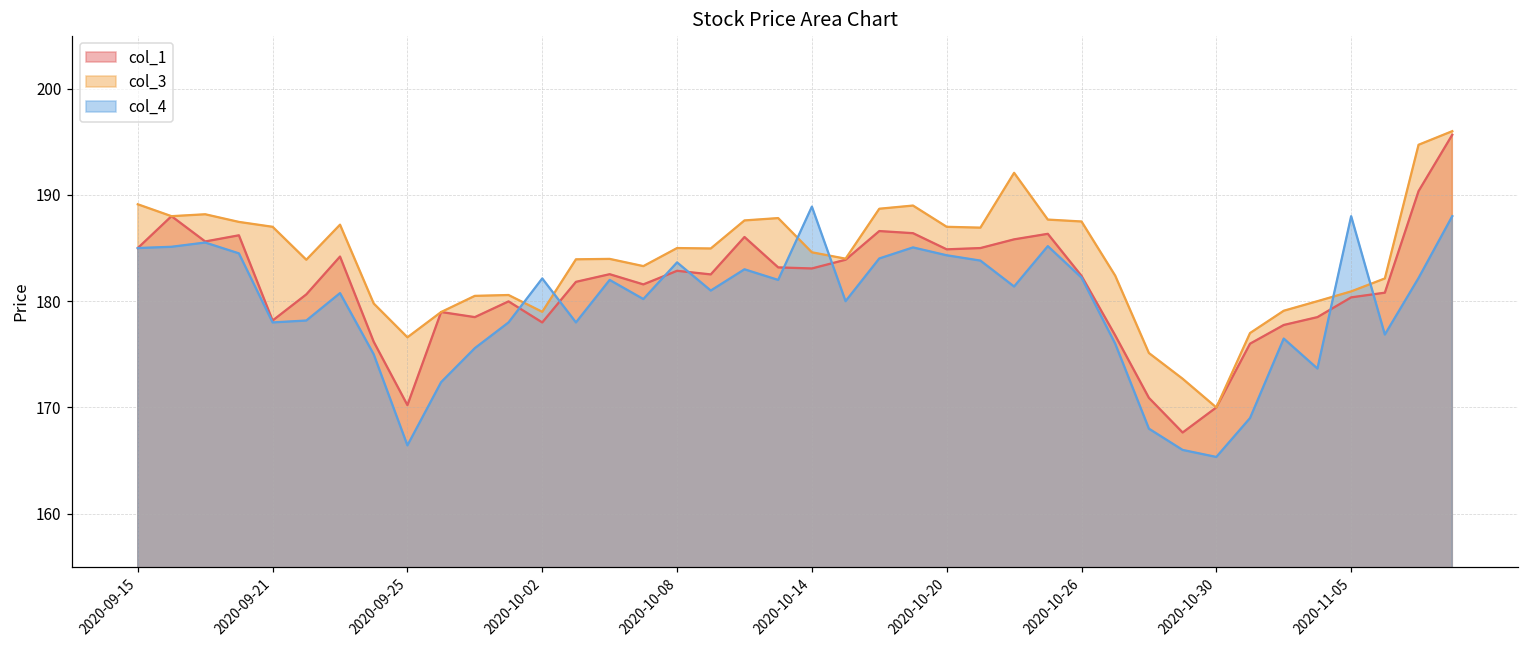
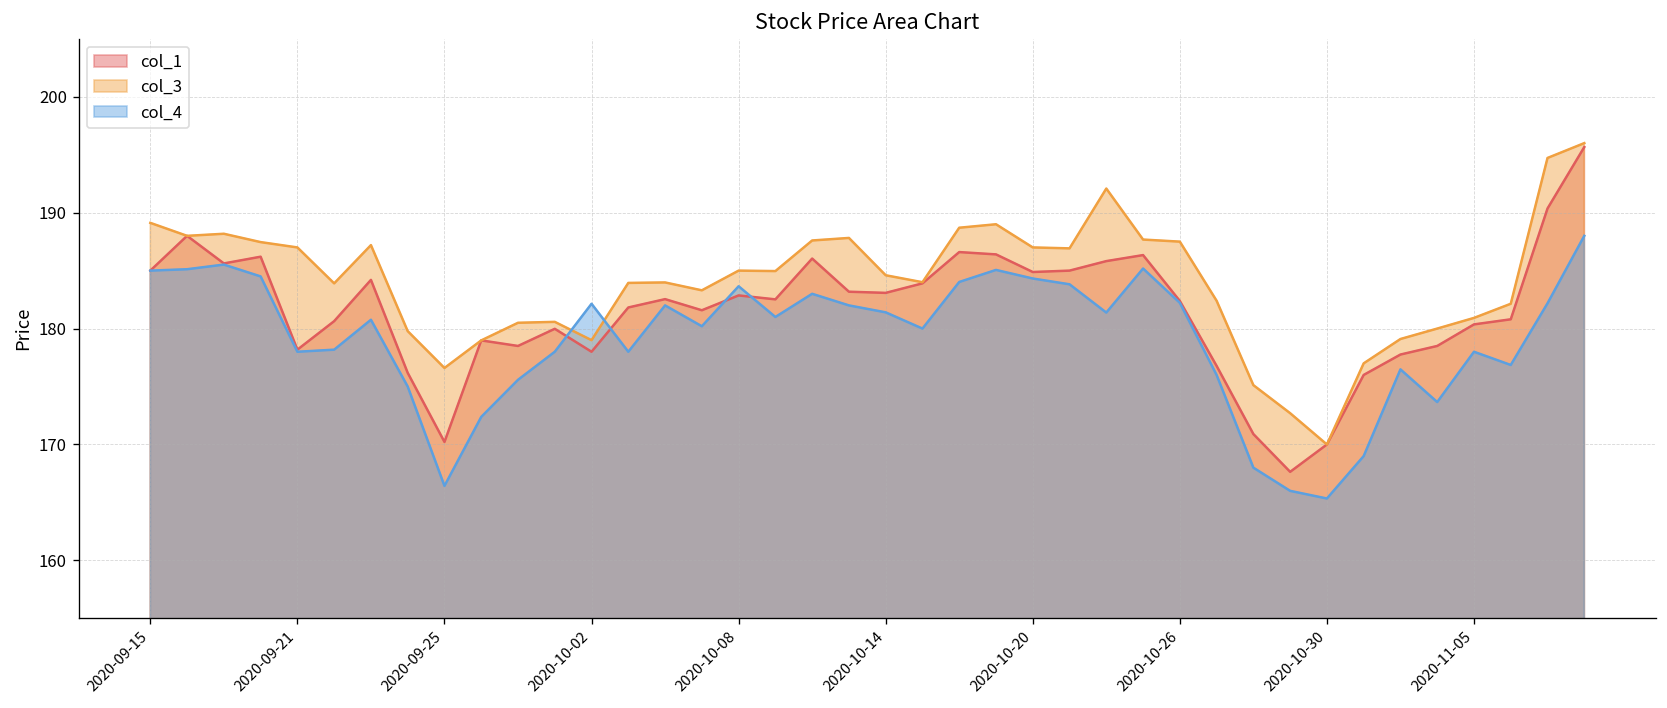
col_4, 2020-10-14: 189 -> 181
col_4, 2020-11-05: 188 -> 178
